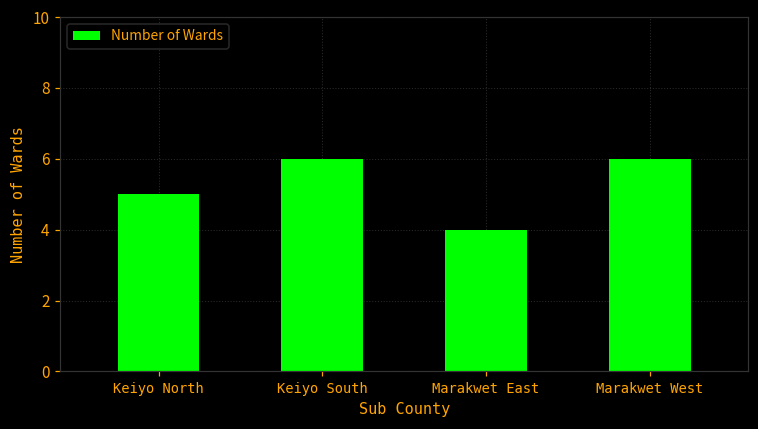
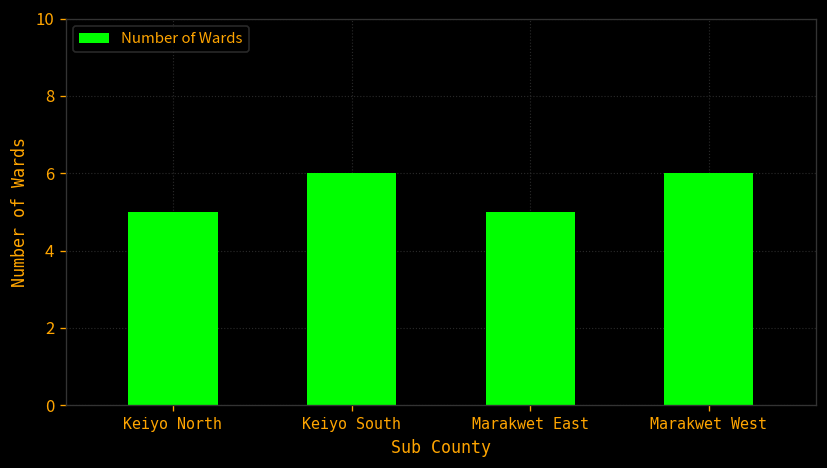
Marakwet East: 4 -> 5
